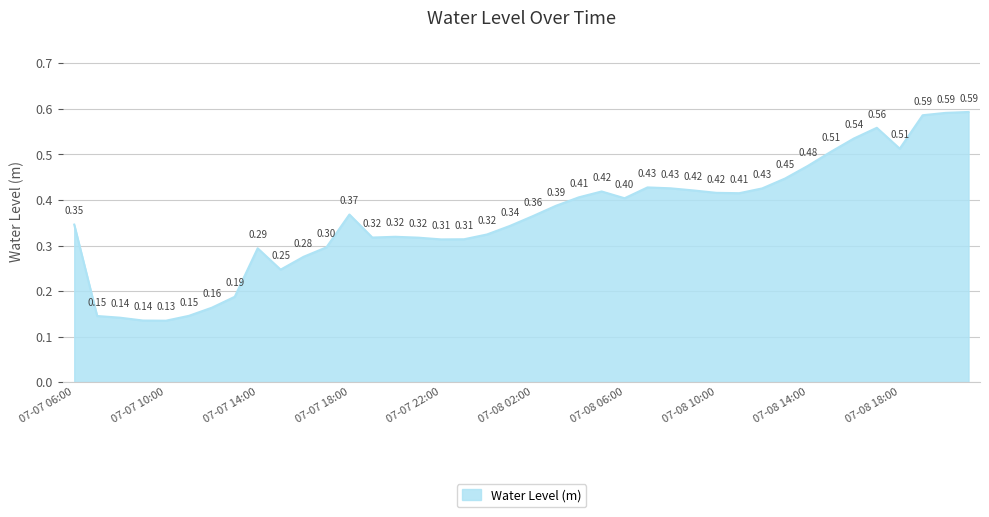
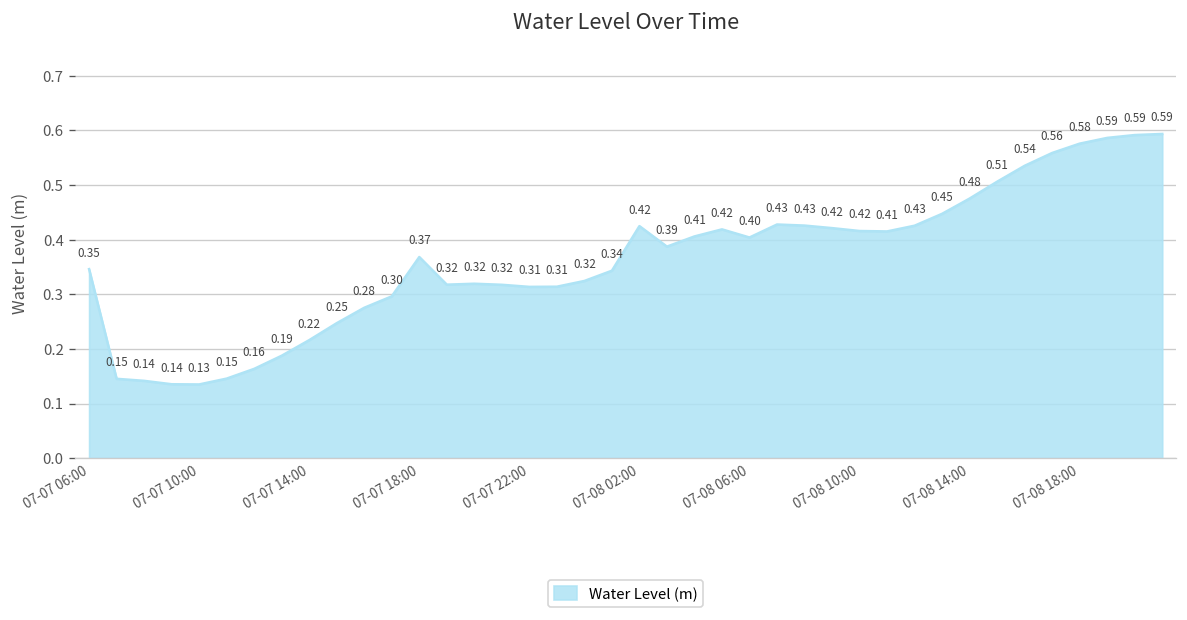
07-07 14:00: 0.29 -> 0.22
07-08 02:00: 0.36 -> 0.42
07-08 18:00: 0.51 -> 0.58
